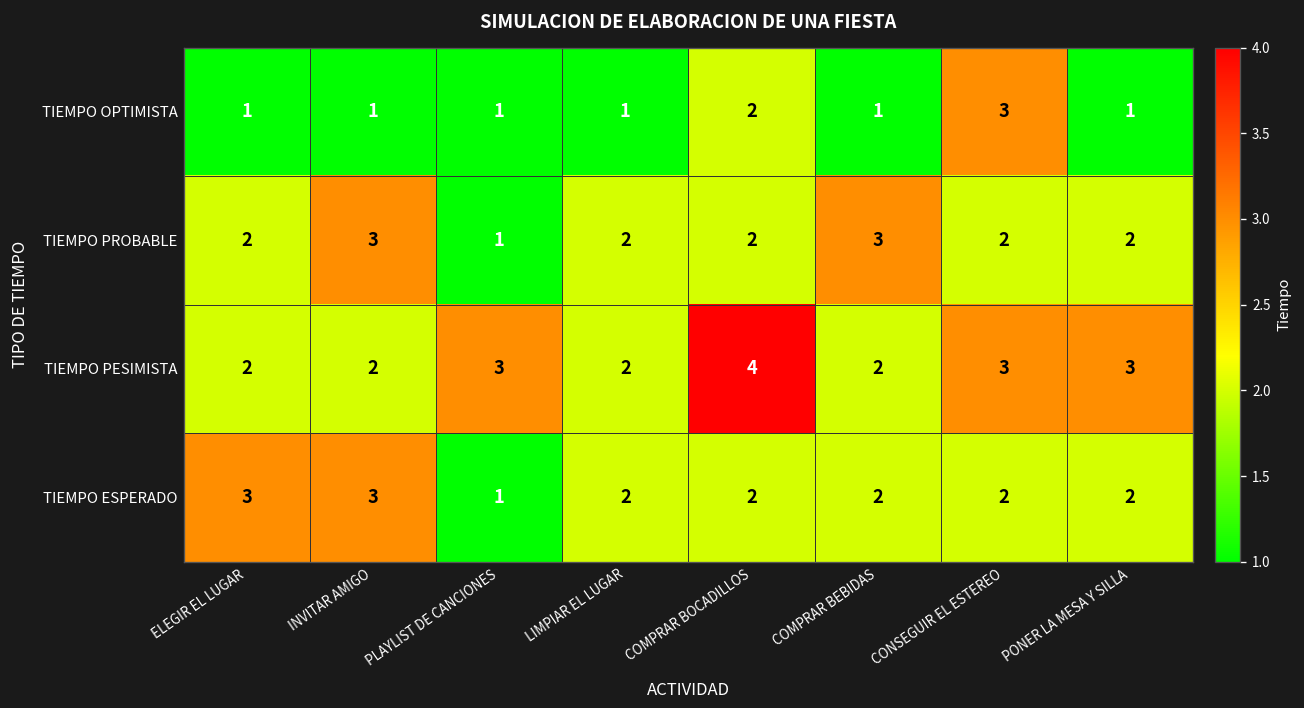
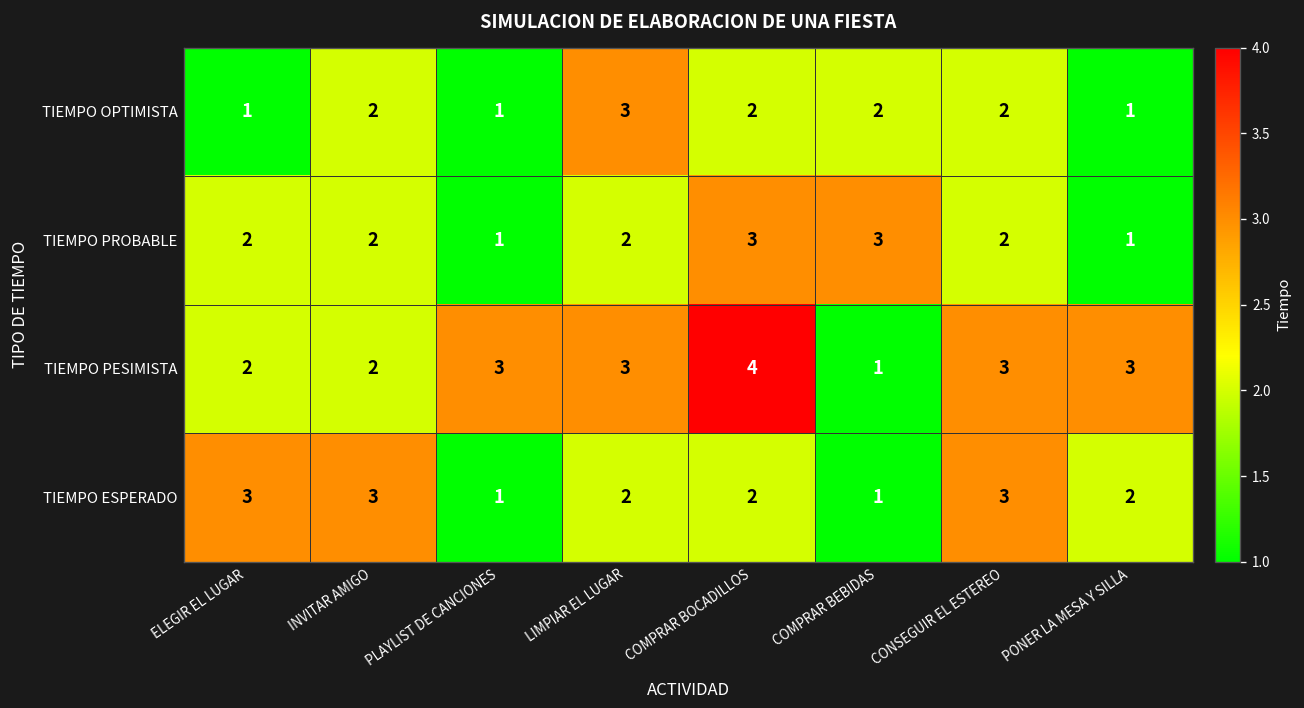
TIEMPO OPTIMISTA, INVITAR AMIGO: 1 -> 2
TIEMPO OPTIMISTA, LIMPIAR EL LUGAR: 1 -> 3
TIEMPO OPTIMISTA, COMPRAR BEBIDAS: 1 -> 2
TIEMPO OPTIMISTA, CONSEGUIR EL ESTEREO: 3 -> 2
TIEMPO PROBABLE, INVITAR AMIGO: 3 -> 2
TIEMPO PROBABLE, COMPRAR BOCADILLOS: 2 -> 3
TIEMPO PROBABLE, PONER LA MESA Y SILLA: 2 -> 1
TIEMPO PESIMISTA, LIMPIAR EL LUGAR: 2 -> 3
TIEMPO PESIMISTA, COMPRAR BEBIDAS: 2 -> 1
TIEMPO ESPERADO, COMPRAR BEBIDAS: 2 -> 1
TIEMPO ESPERADO, CONSEGUIR EL ESTEREO: 2 -> 3
